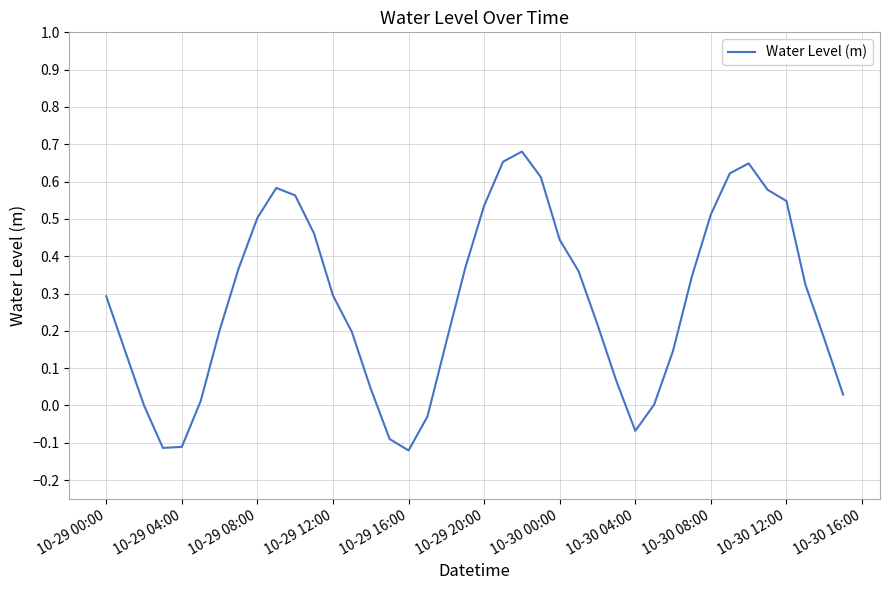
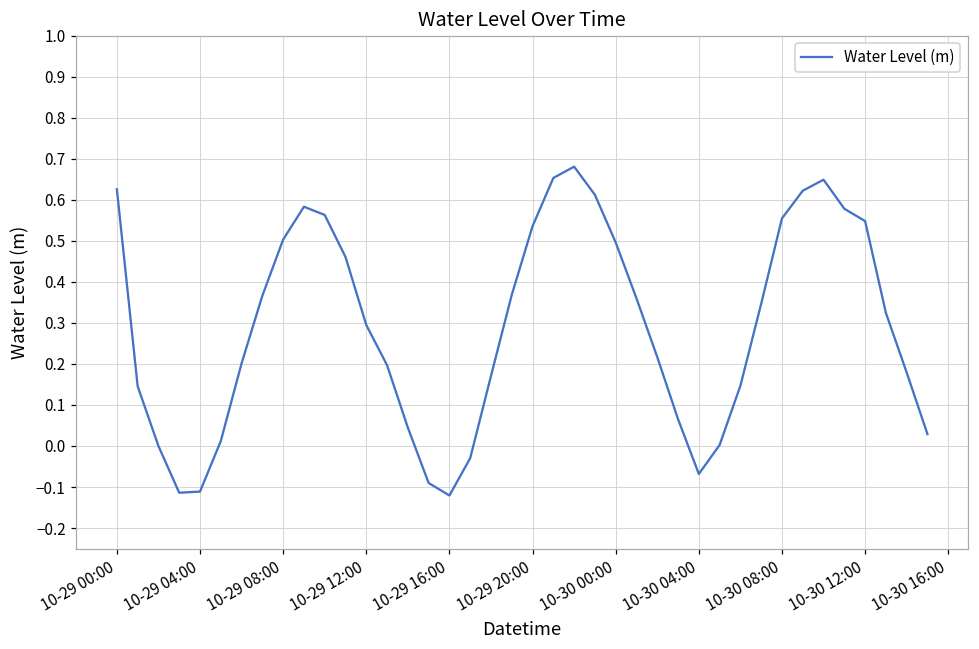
10-29 00:00: 0.29 -> 0.63
10-30 00:00: 0.44 -> 0.50
10-30 08:00: 0.51 -> 0.55
